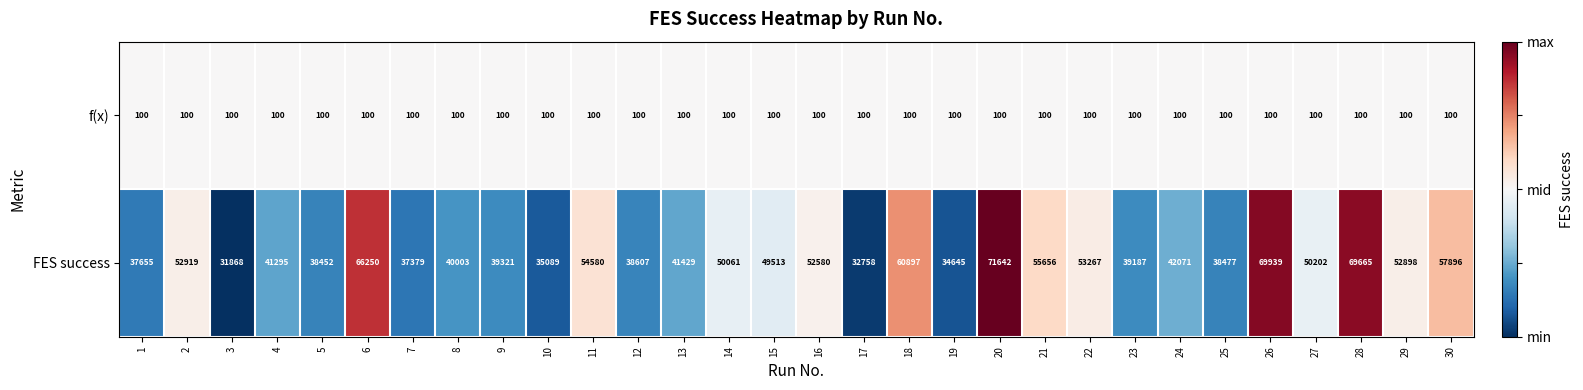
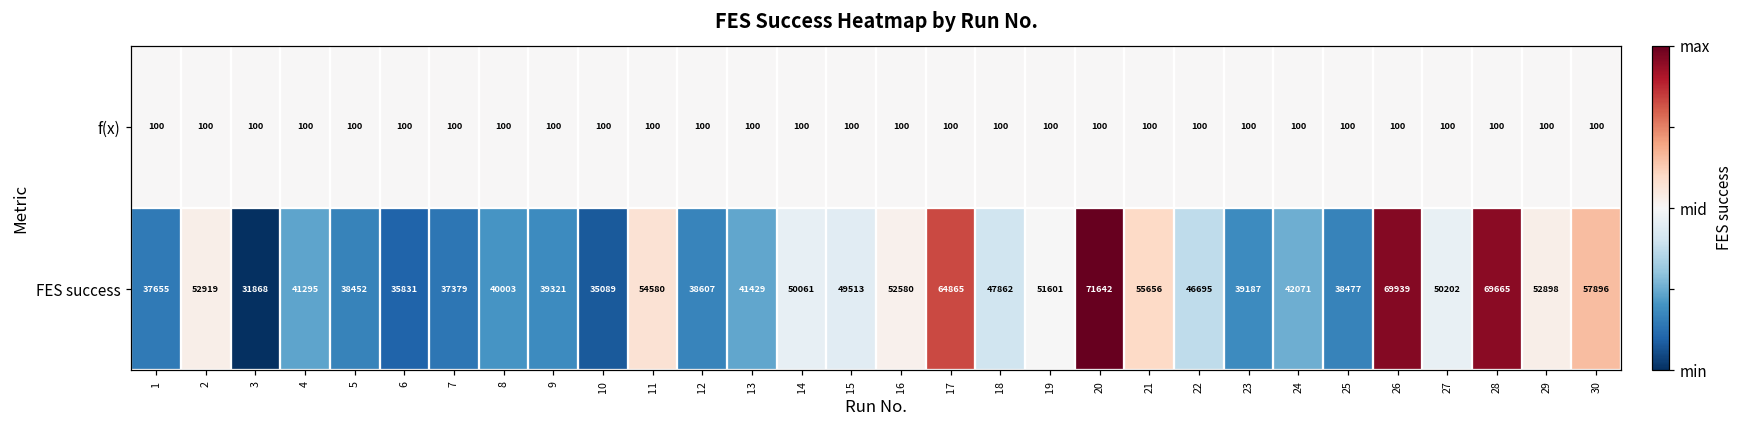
FES success, 6: 66250 -> 35831
FES success, 17: 32758 -> 64865
FES success, 18: 60897 -> 47862
FES success, 19: 34645 -> 51601
FES success, 22: 53267 -> 46695
